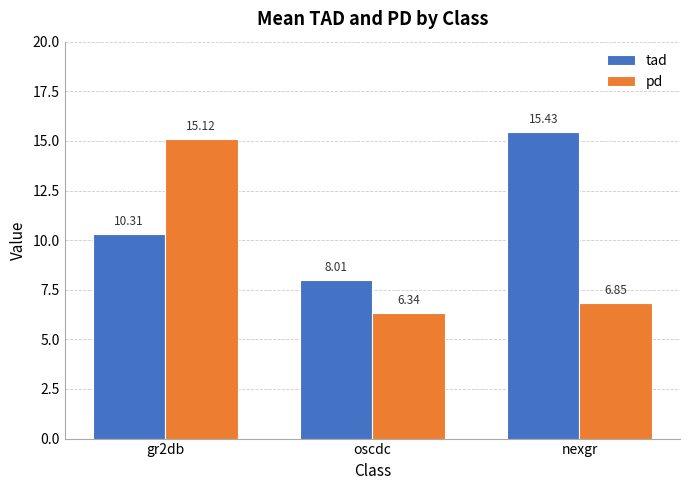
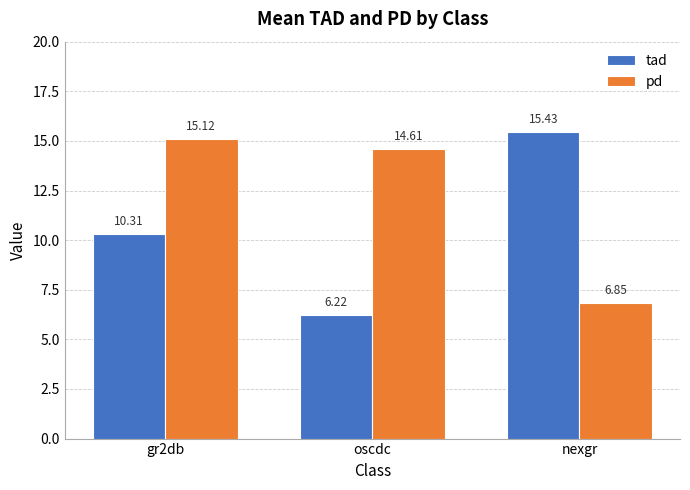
tad, oscdc: 8.01 -> 6.22
pd, oscdc: 6.34 -> 14.61
